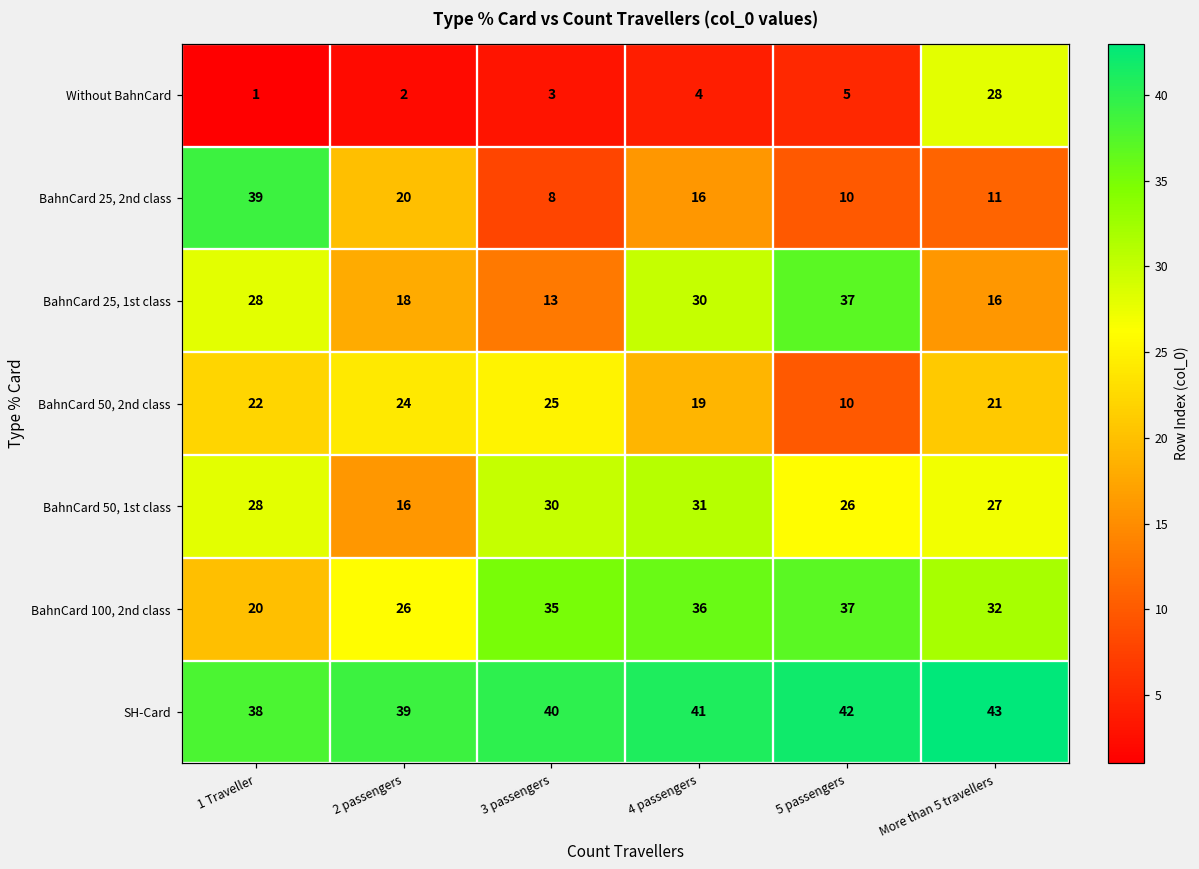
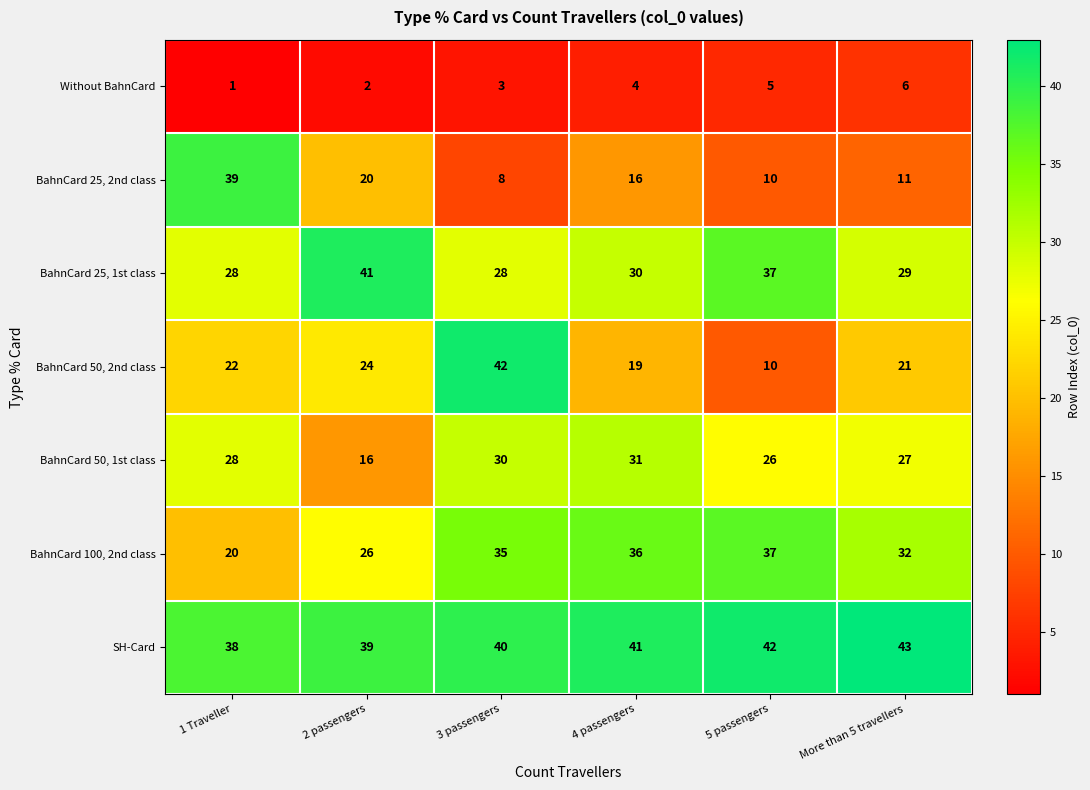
Without BahnCard, More than 5 travellers: 28 -> 6
BahnCard 25, 1st class, 2 passengers: 18 -> 41
BahnCard 25, 1st class, 3 passengers: 13 -> 28
BahnCard 25, 1st class, More than 5 travellers: 16 -> 29
BahnCard 50, 2nd class, 3 passengers: 25 -> 42
